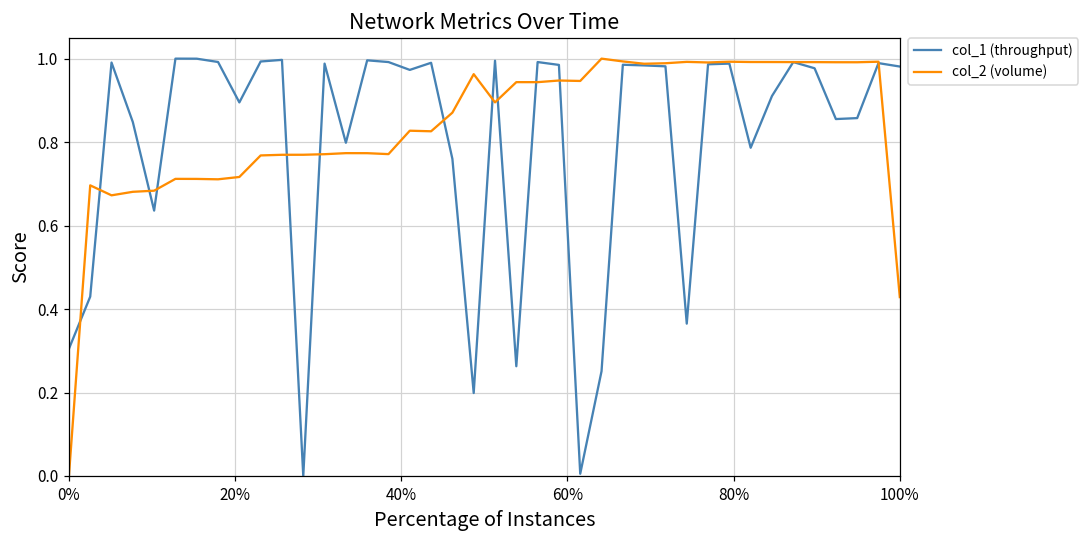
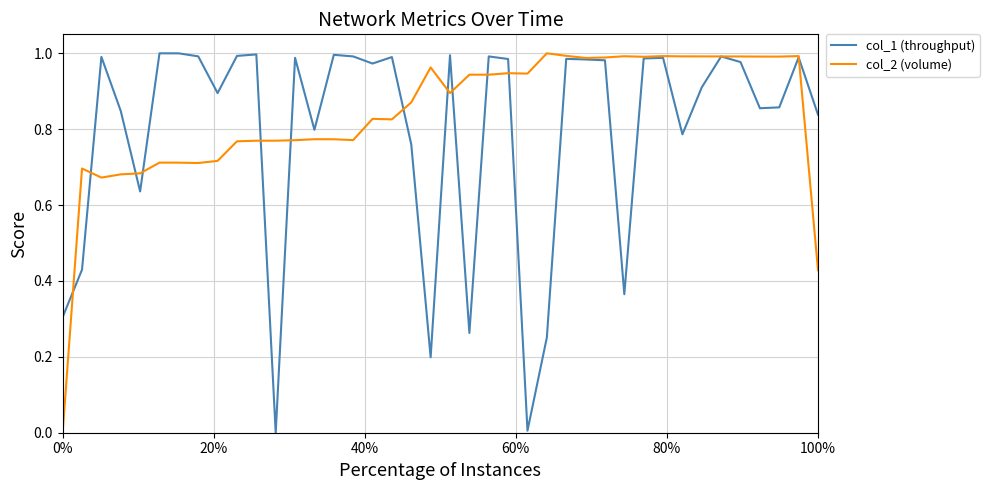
col_1 (throughput), 100%: 0.98 -> 0.84
